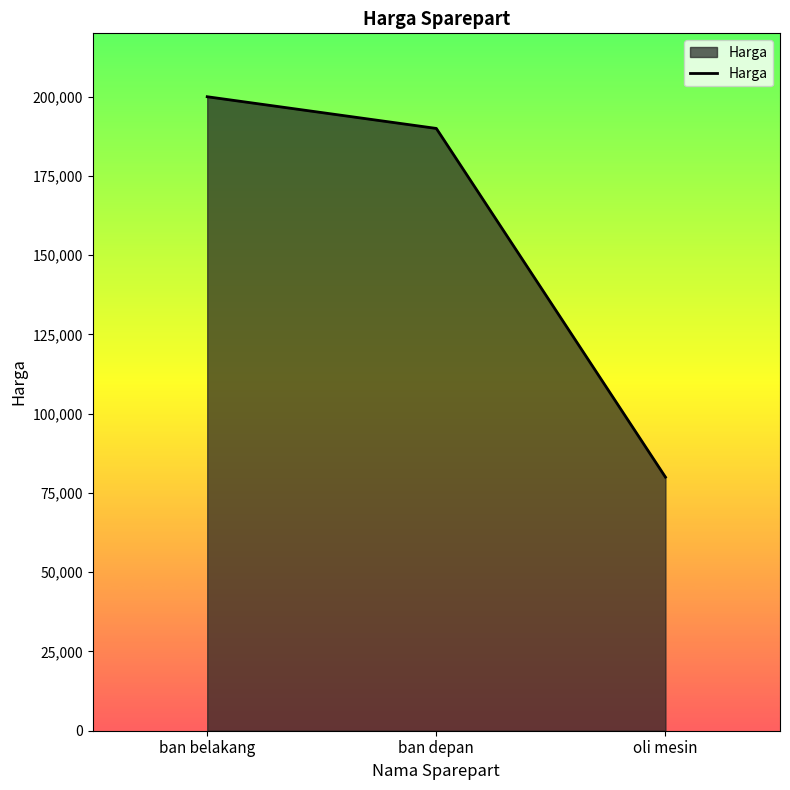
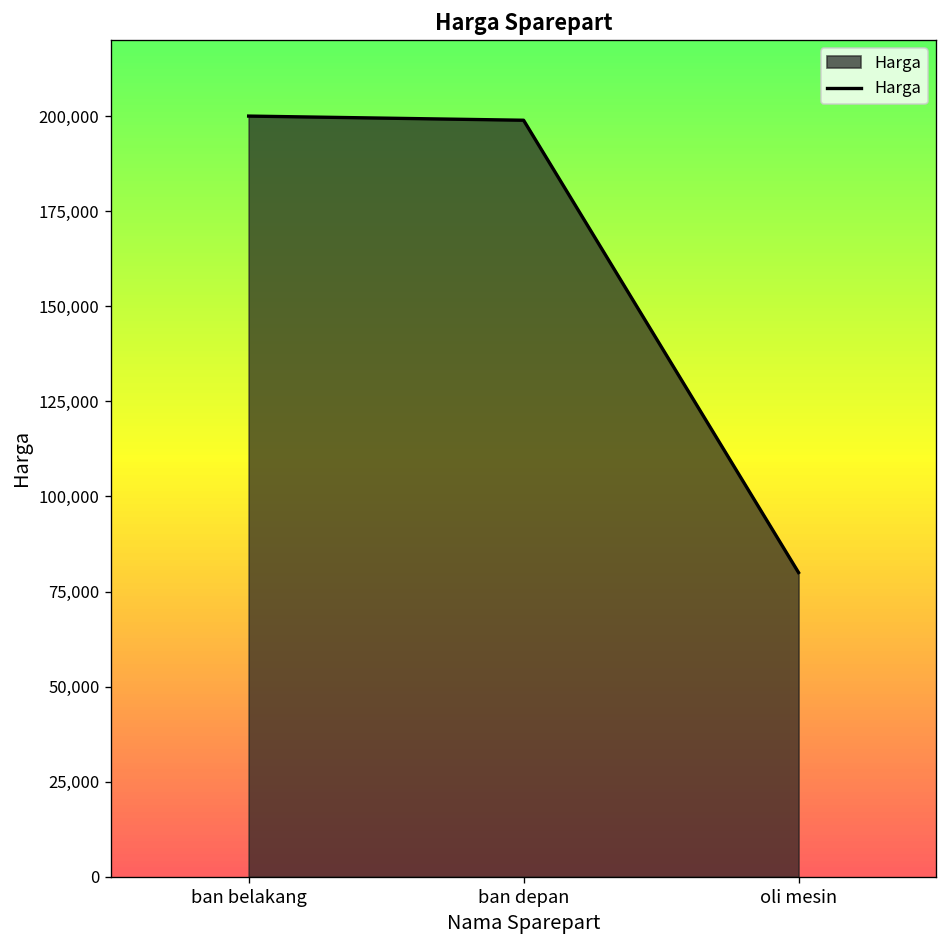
ban depan: 190,000 -> 199,000
